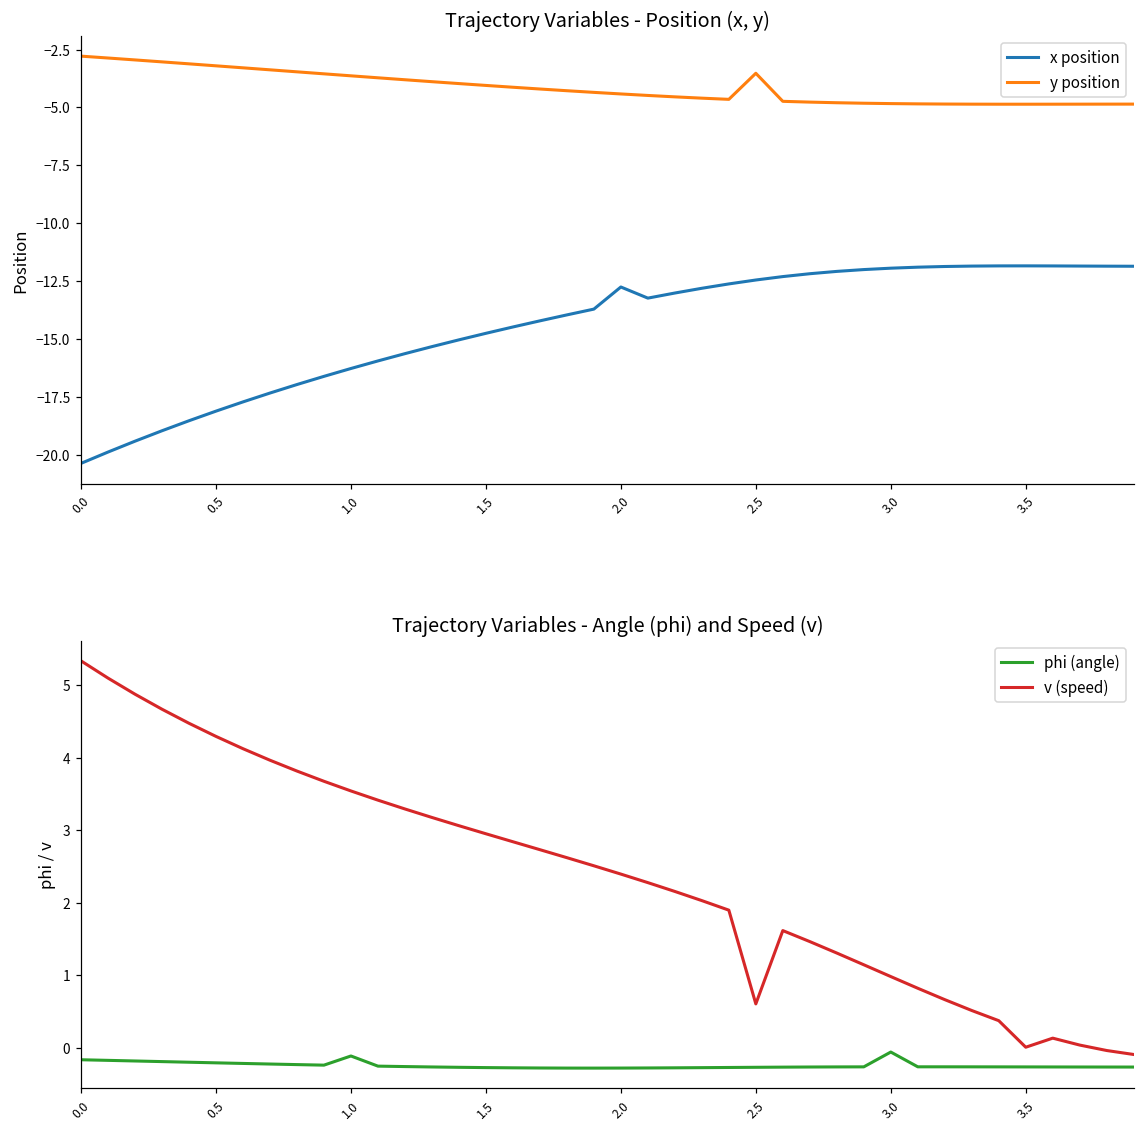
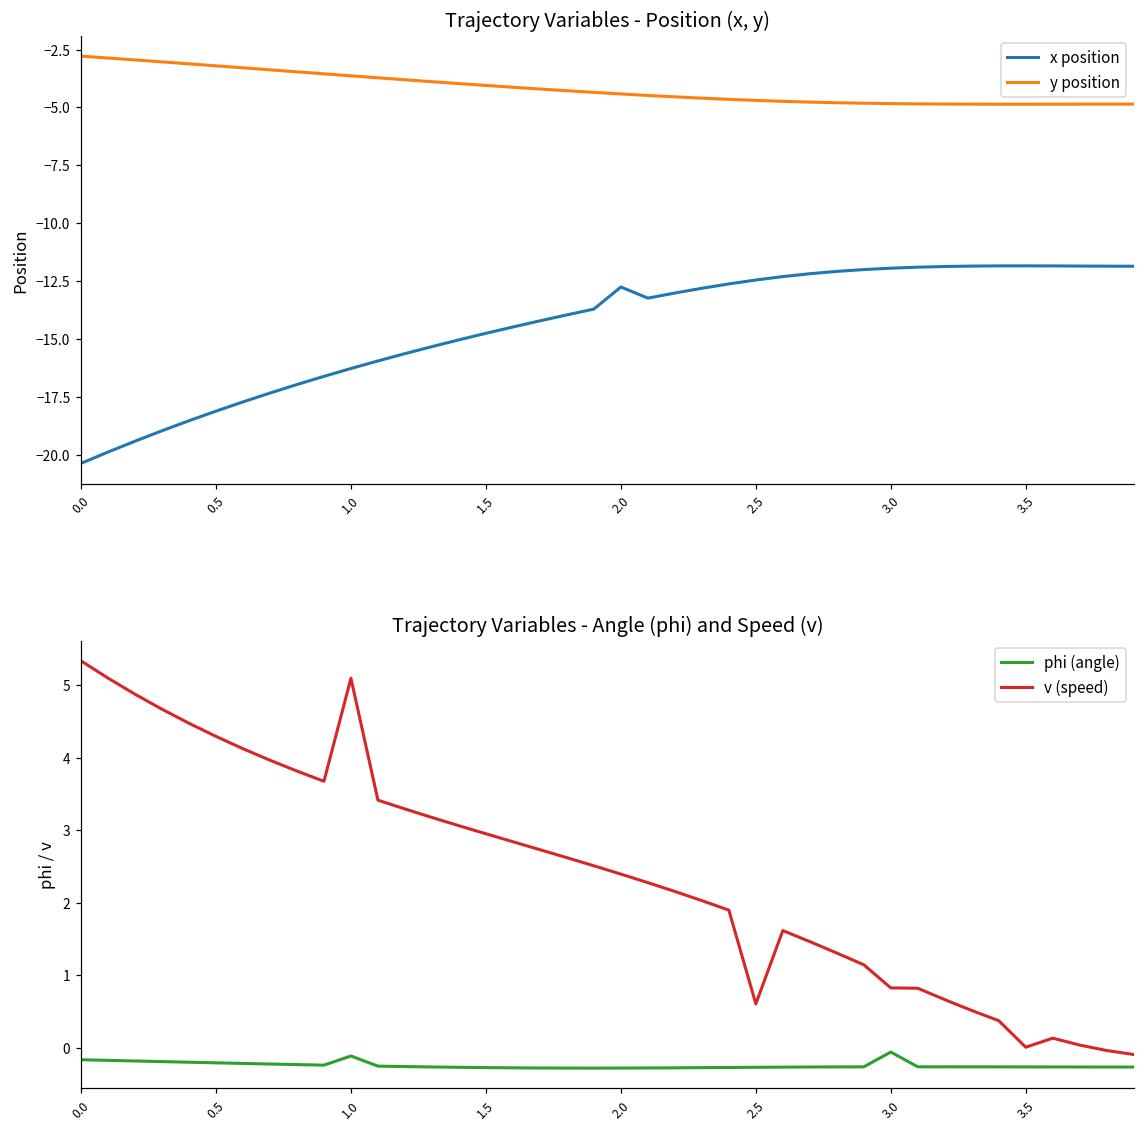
Trajectory Variables - Position (x, y), y position, 2.5: -3.5 -> -4.7
Trajectory Variables - Angle (phi) and Speed (v), v (speed), 1.0: 3.5 -> 5.1
Trajectory Variables - Angle (phi) and Speed (v), v (speed), 3.0: 1.0 -> 0.8
